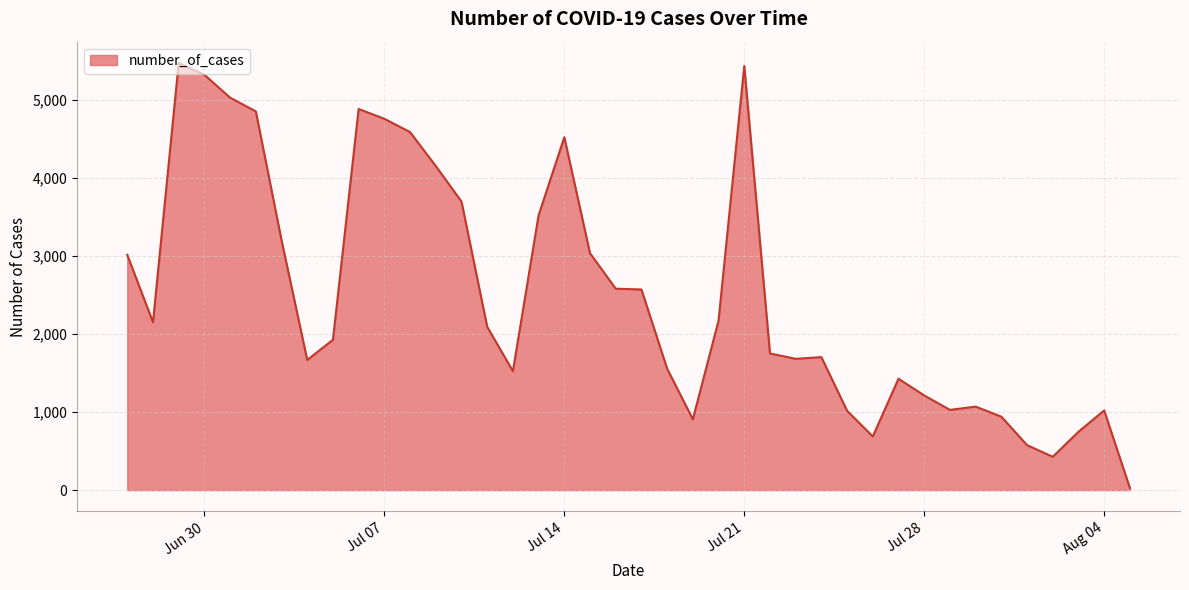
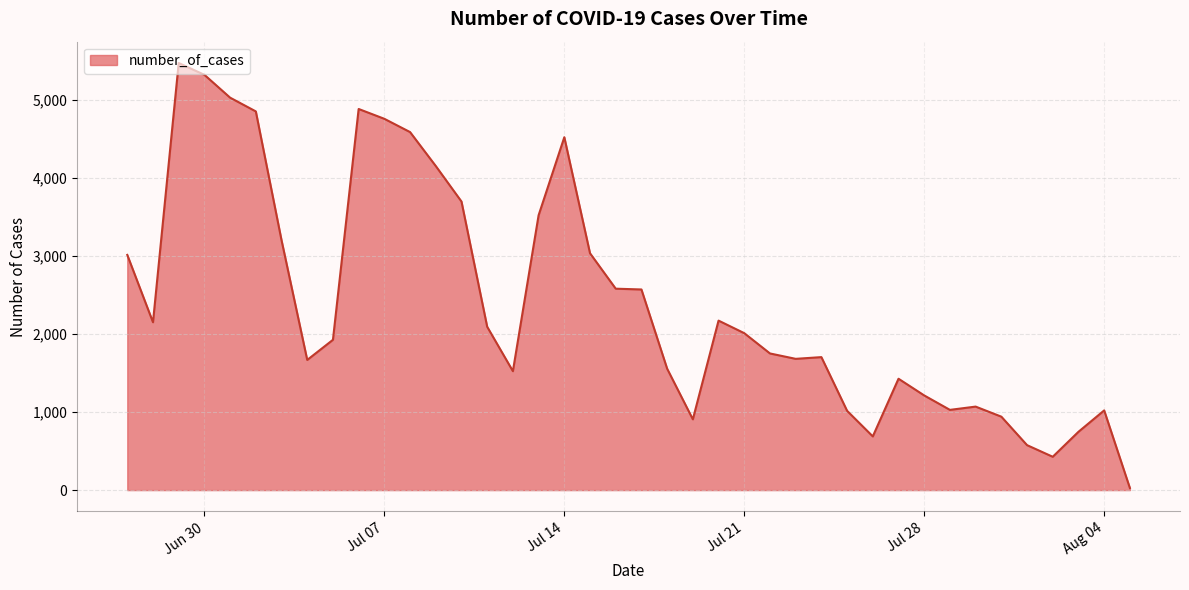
Jul 21: 5,400 -> 2,000
